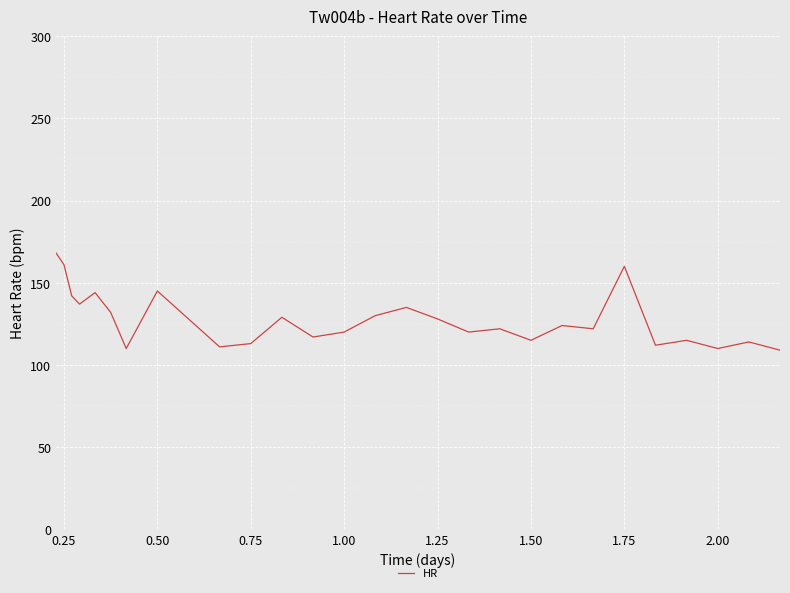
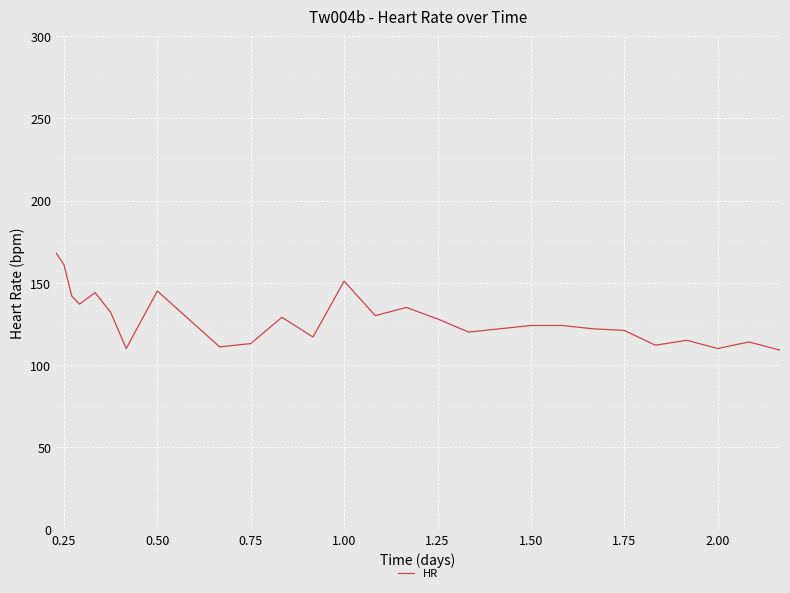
1.00: 120 -> 151
1.50: 115 -> 124
1.75: 160 -> 121
